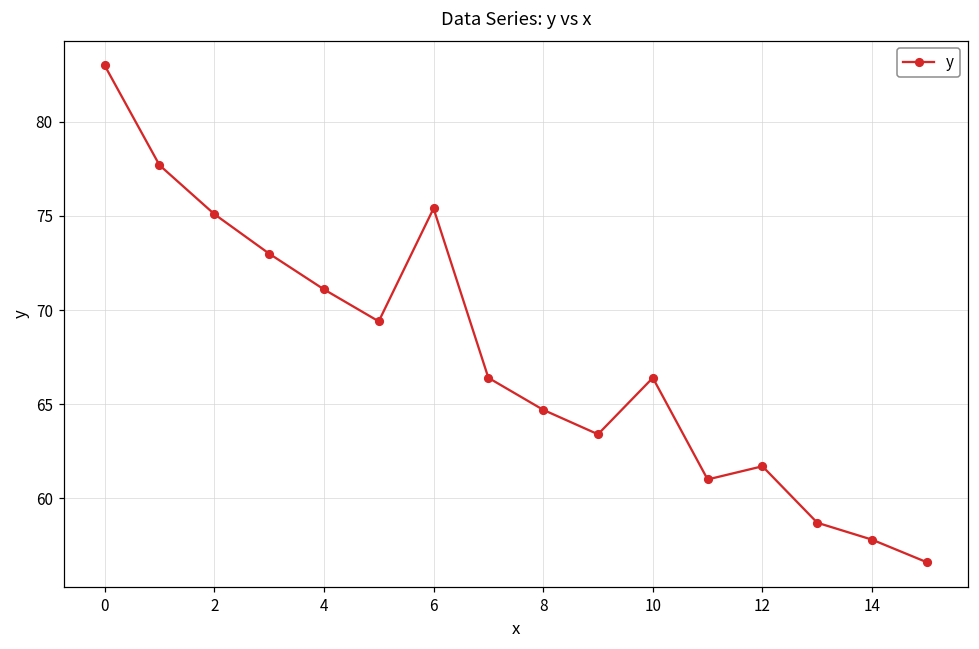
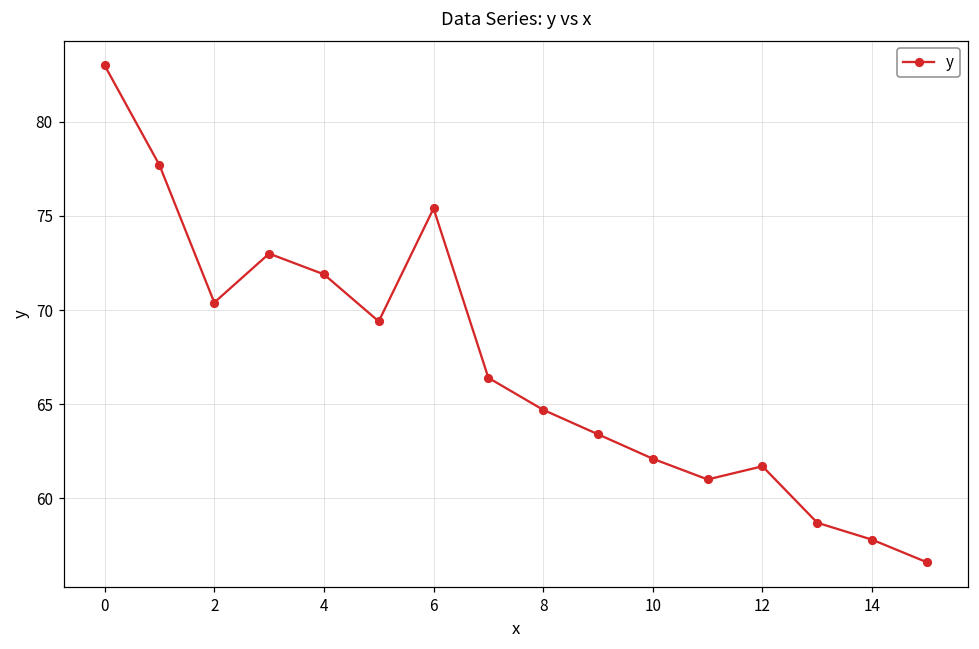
2: 75.1 -> 70.4
4: 71.1 -> 71.9
10: 66.4 -> 62.1
